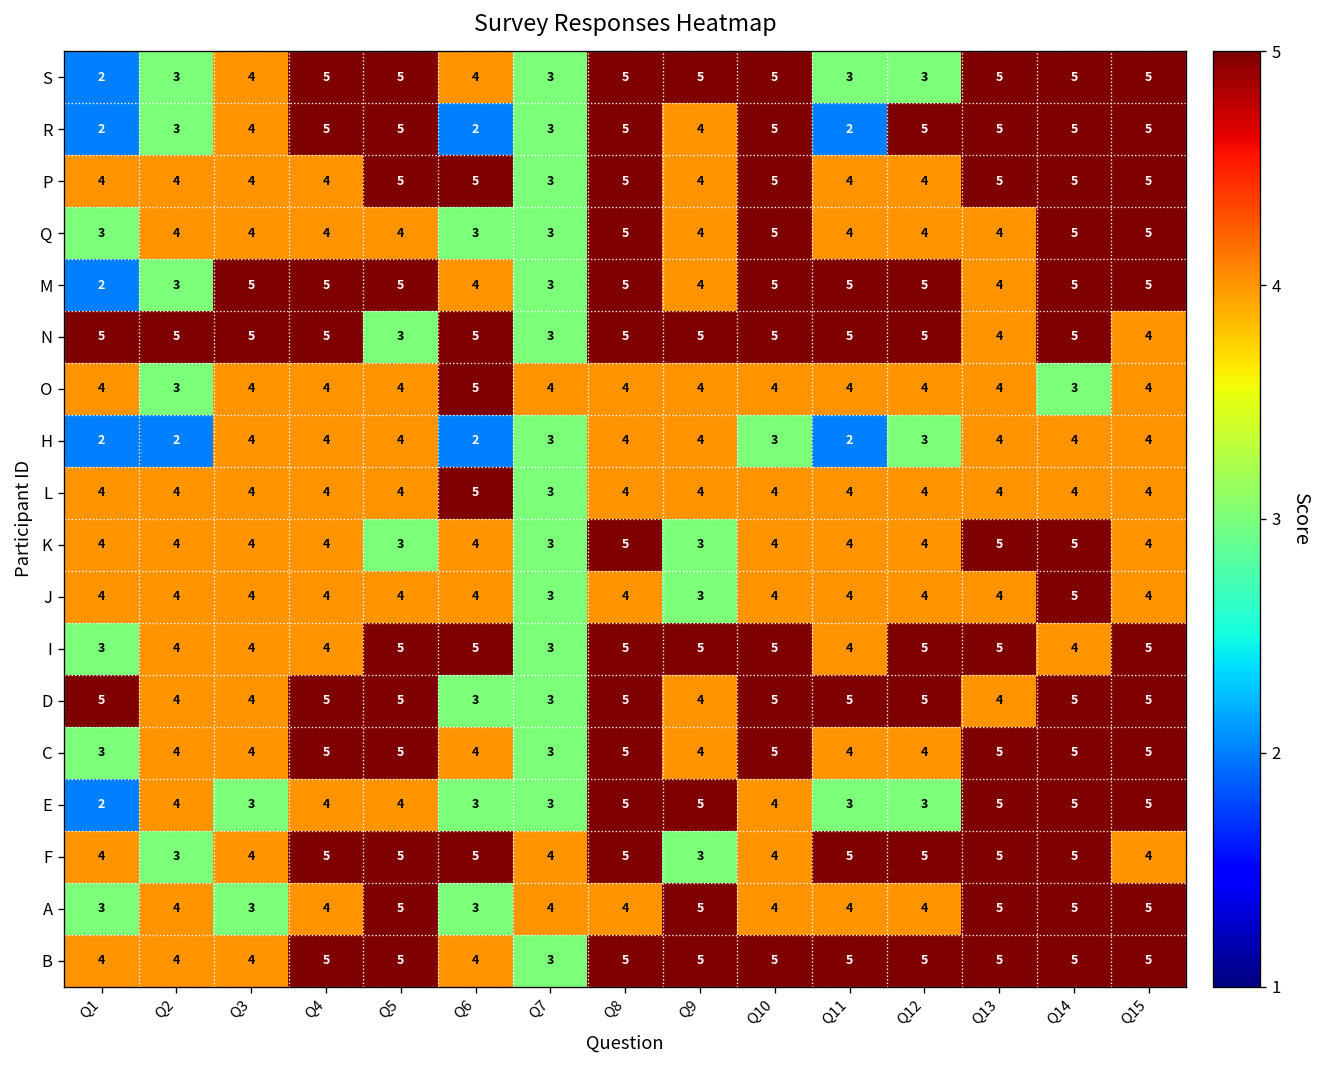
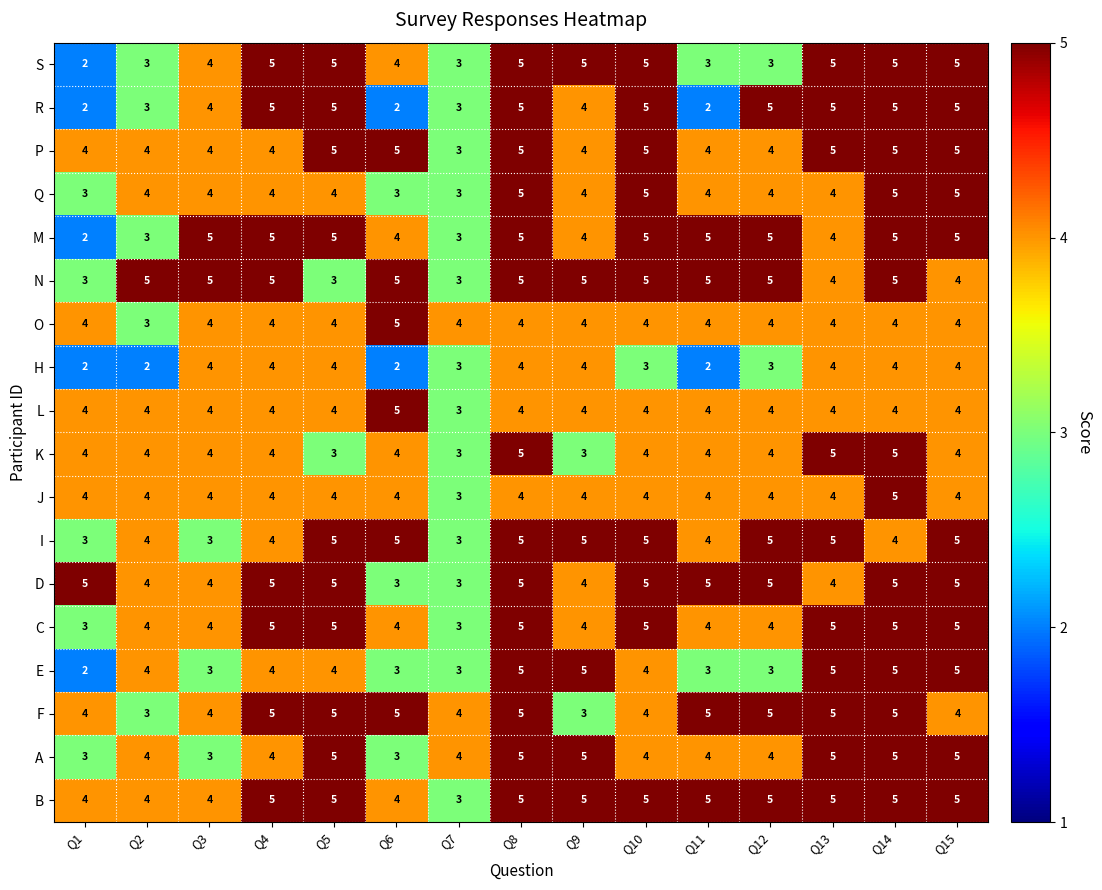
N, Q1: 5 -> 3
O, Q14: 3 -> 4
J, Q9: 3 -> 4
I, Q3: 4 -> 3
A, Q8: 4 -> 5
